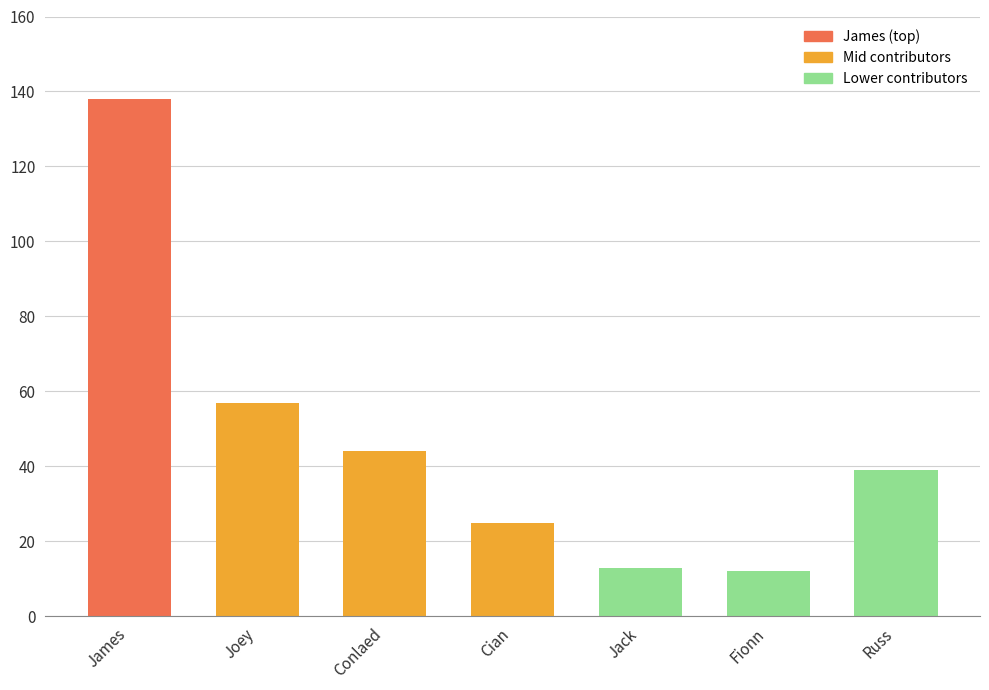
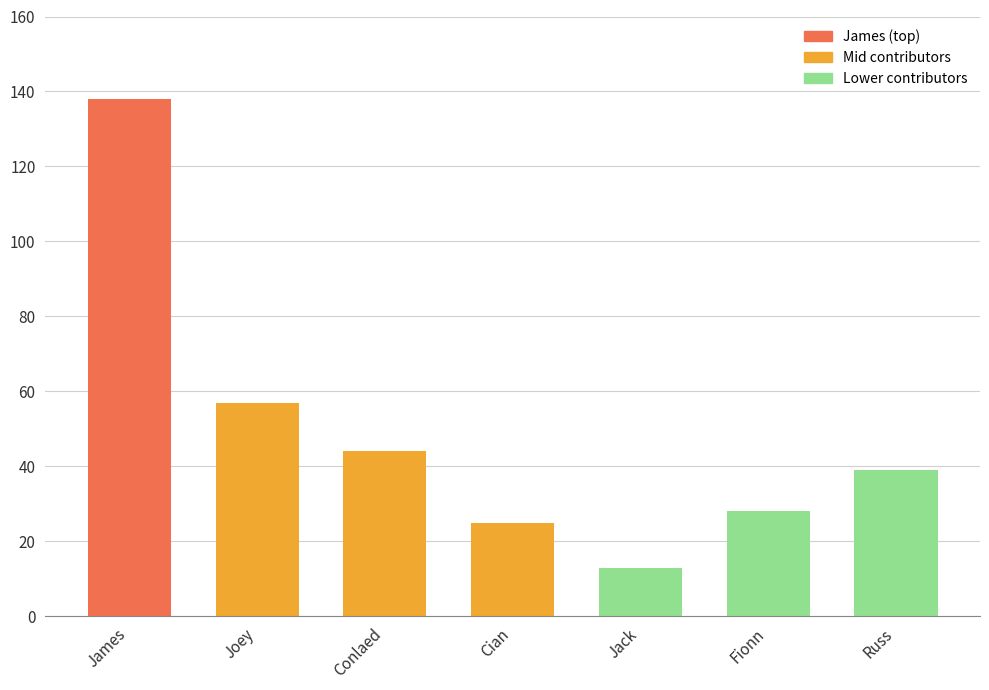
Fionn: 12 -> 28
